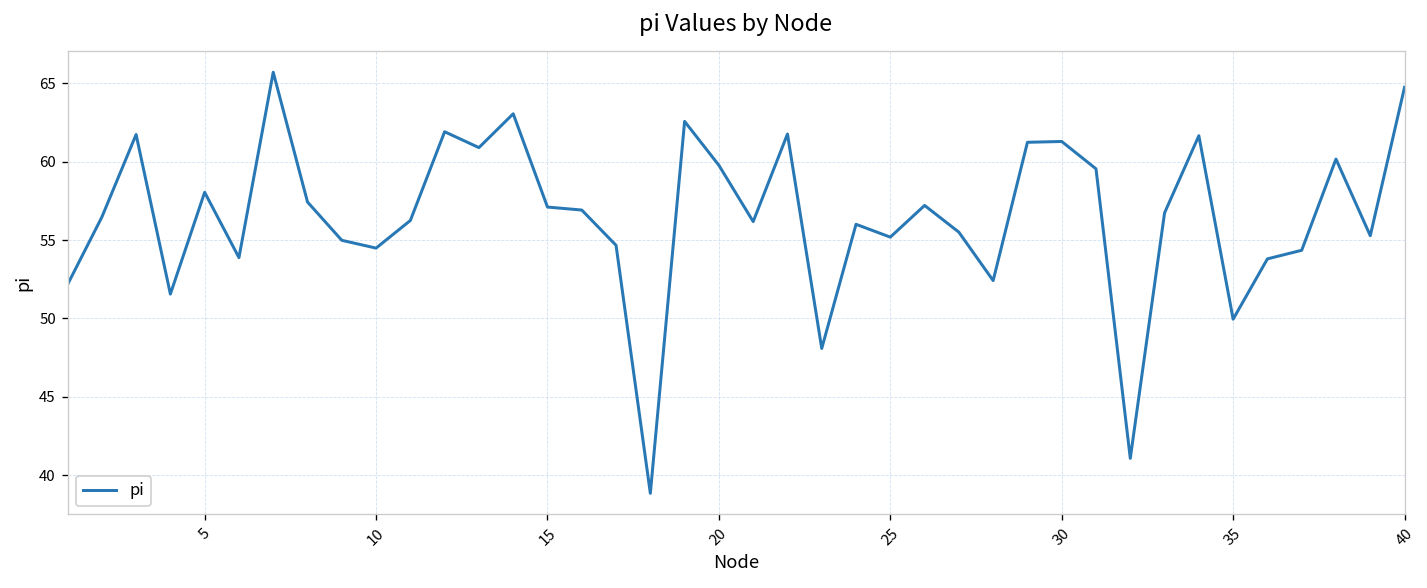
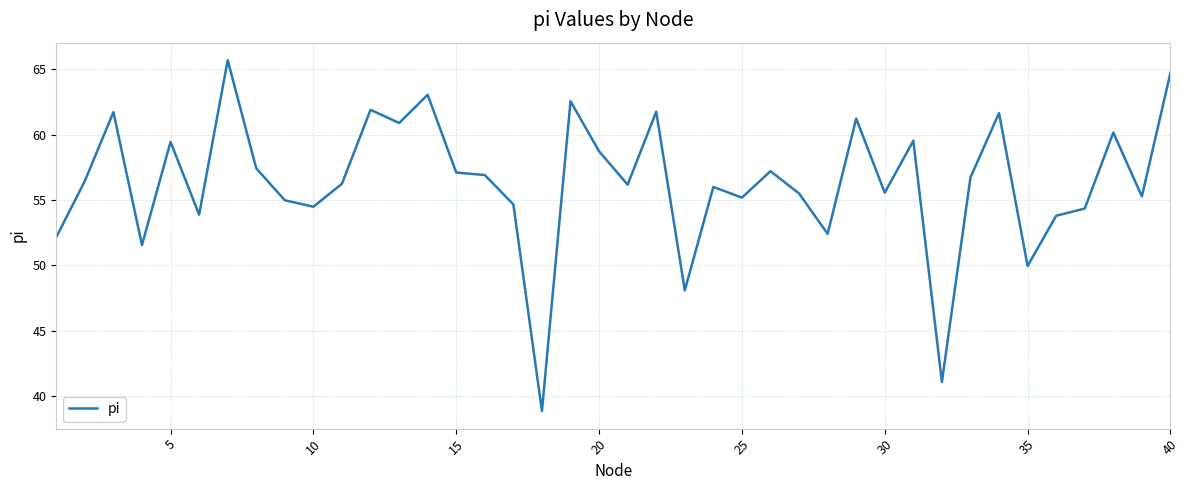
5: 58.0 -> 59.4
20: 59.8 -> 58.7
30: 61.3 -> 55.6
